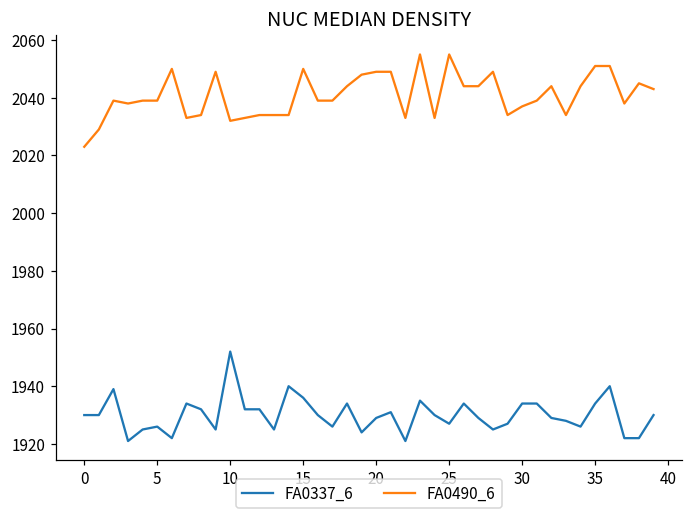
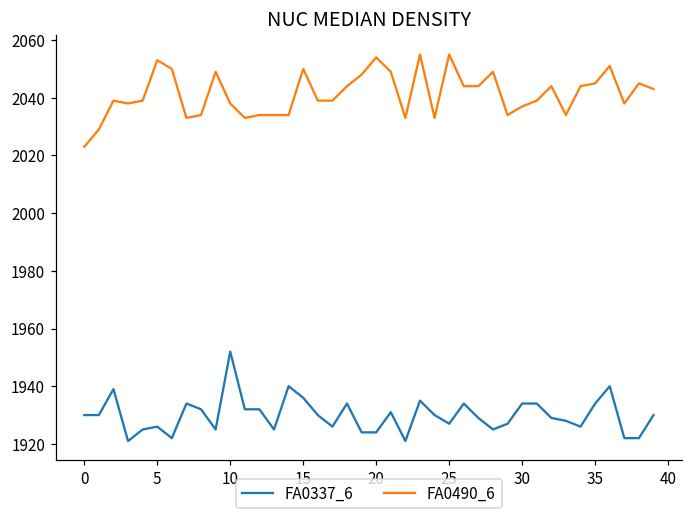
FA0490_6, 5: 2039 -> 2053
FA0490_6, 10: 2032 -> 2038
FA0337_6, 20: 1929 -> 1924
FA0490_6, 20: 2049 -> 2054
FA0490_6, 35: 2051 -> 2045
